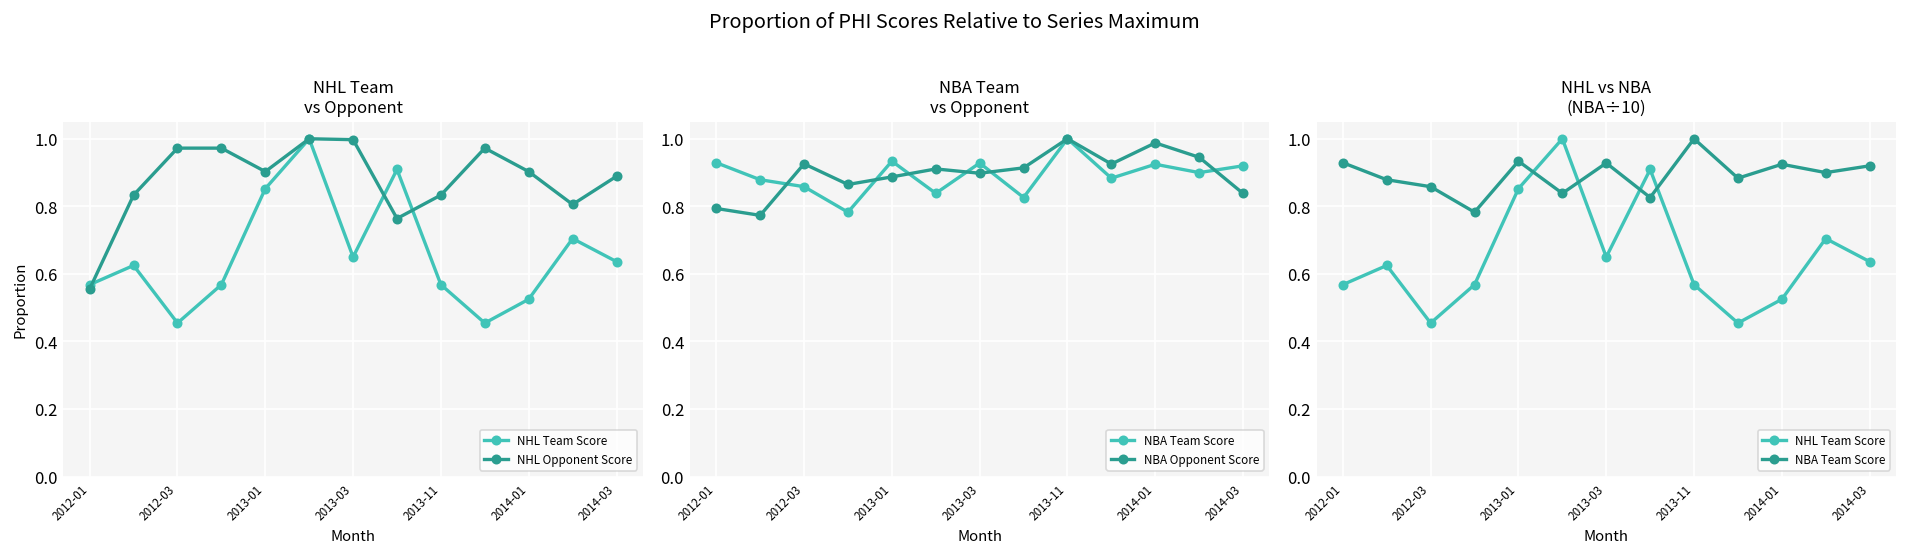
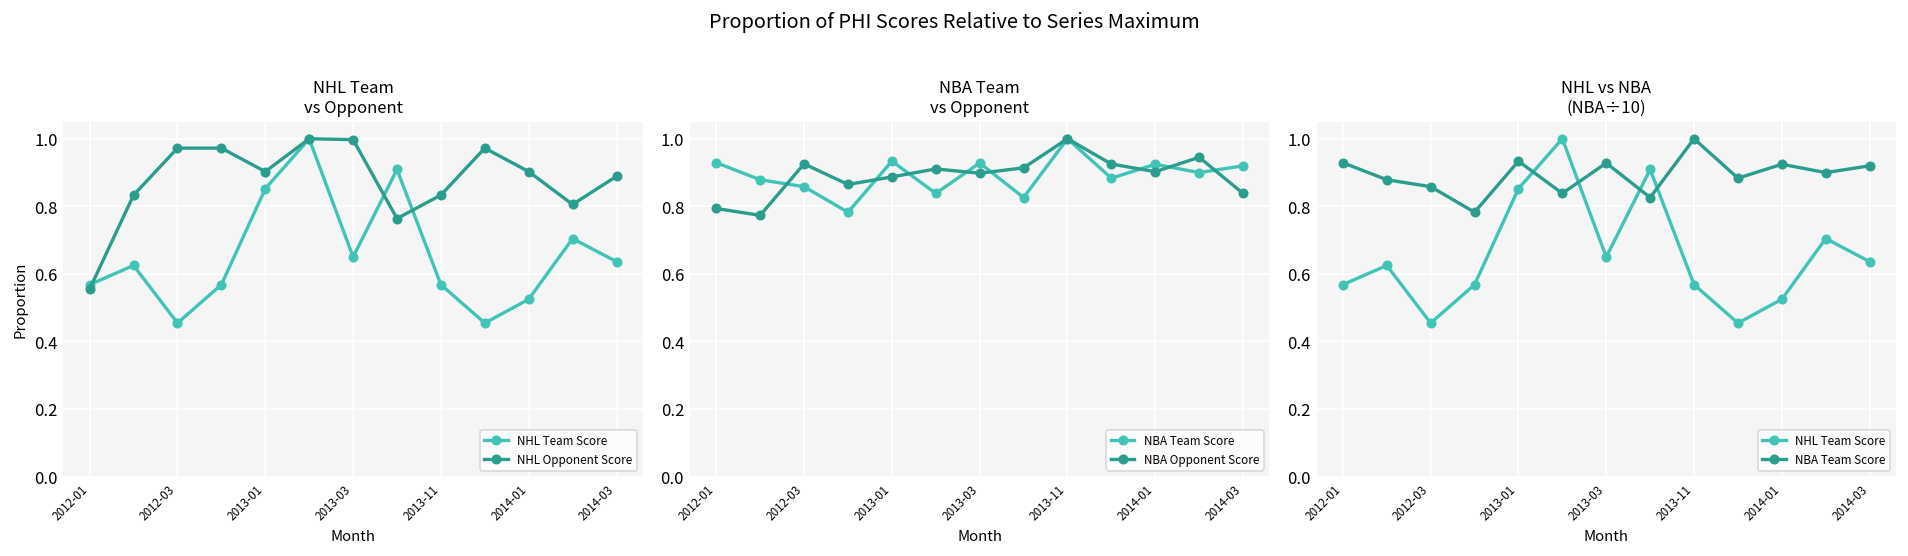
NBA Team vs Opponent, NBA Opponent Score, 2014-01: 0.99 -> 0.90
